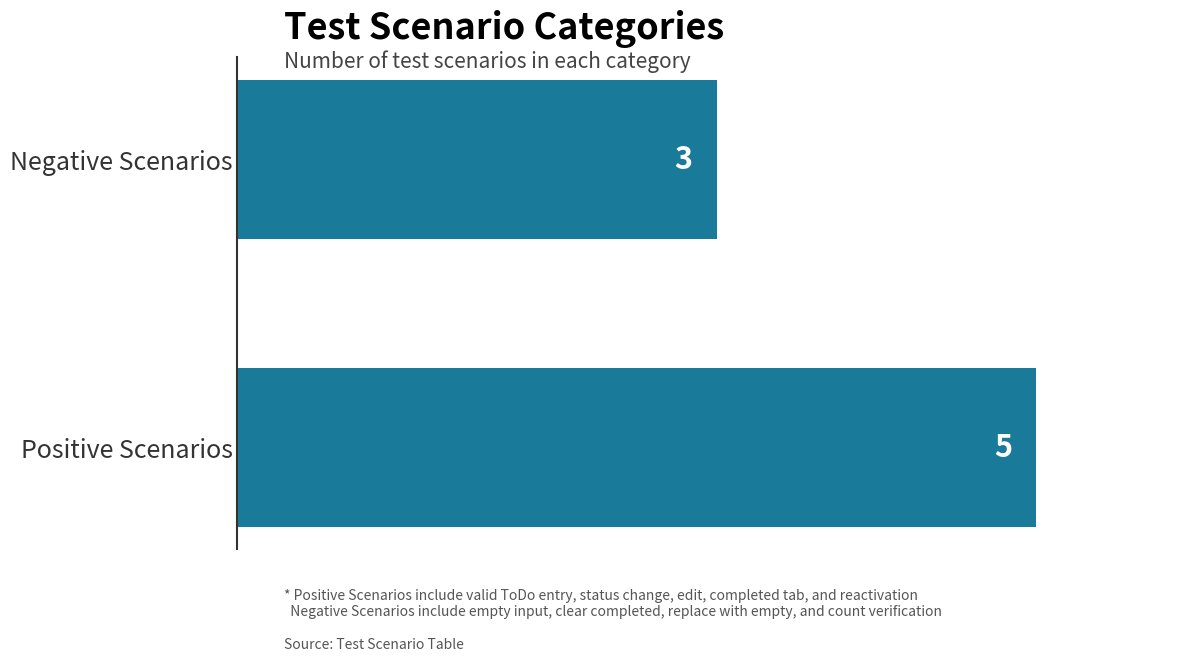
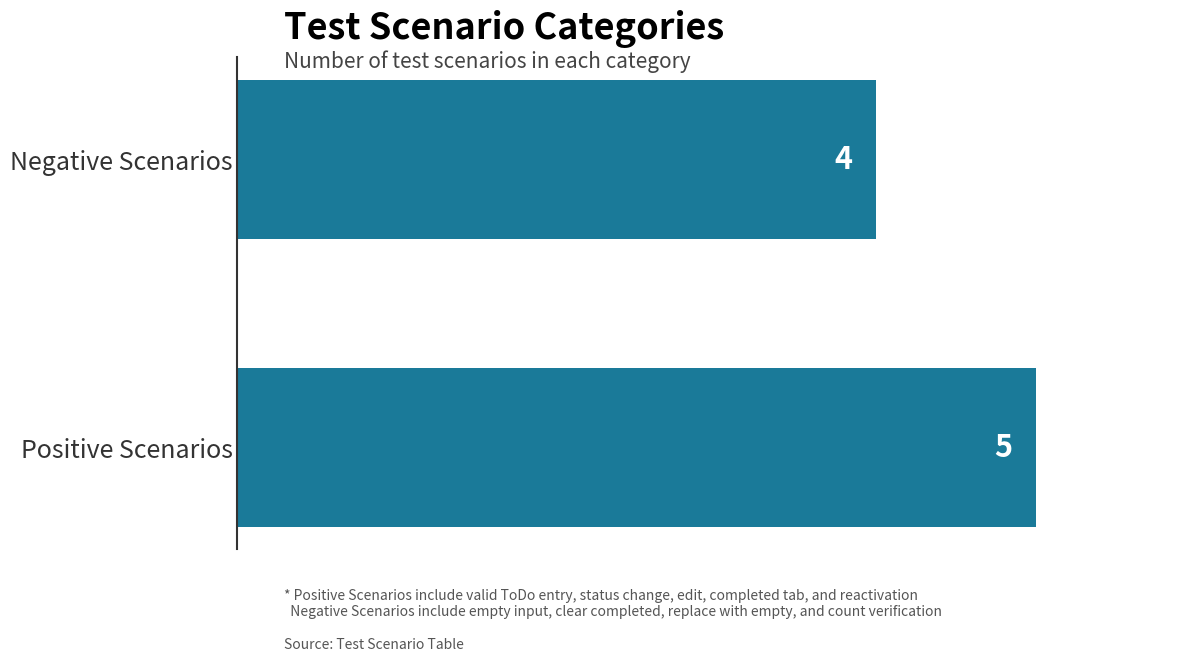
Negative Scenarios: 3 -> 4
